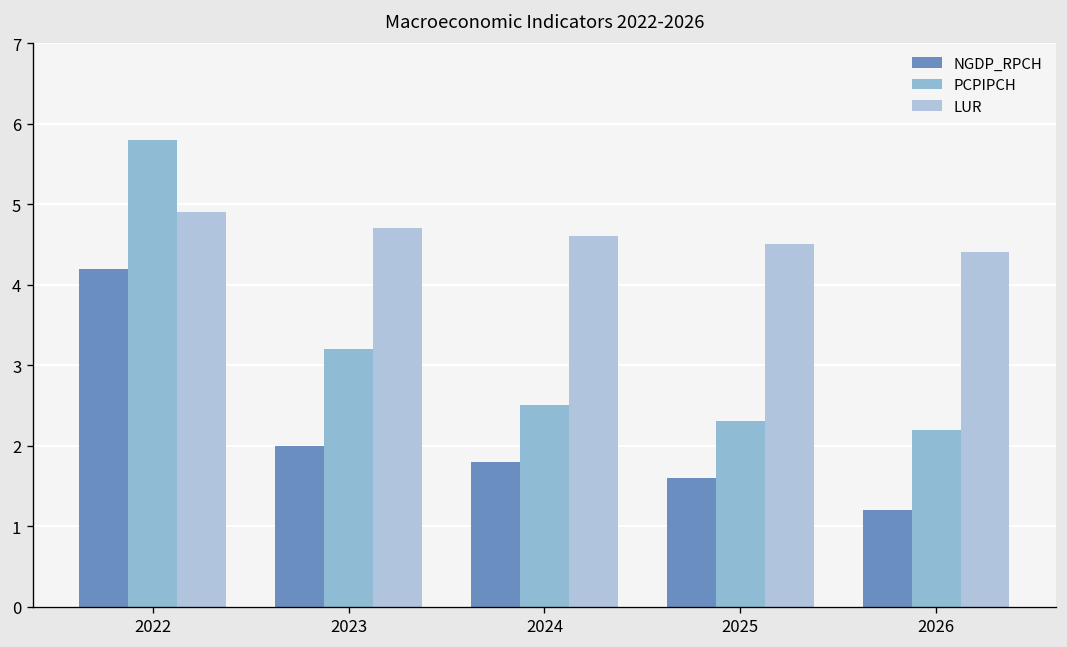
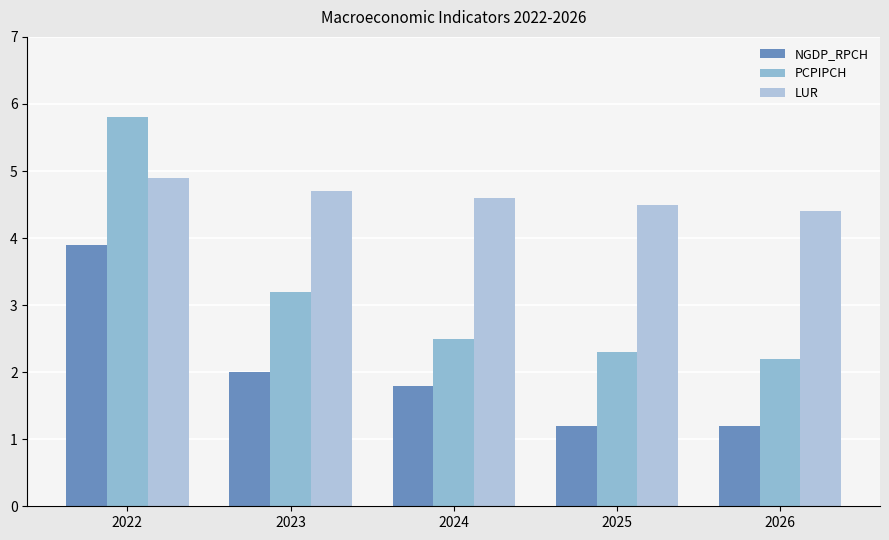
NGDP_RPCH, 2022: 4.2 -> 3.9
NGDP_RPCH, 2025: 1.6 -> 1.2
